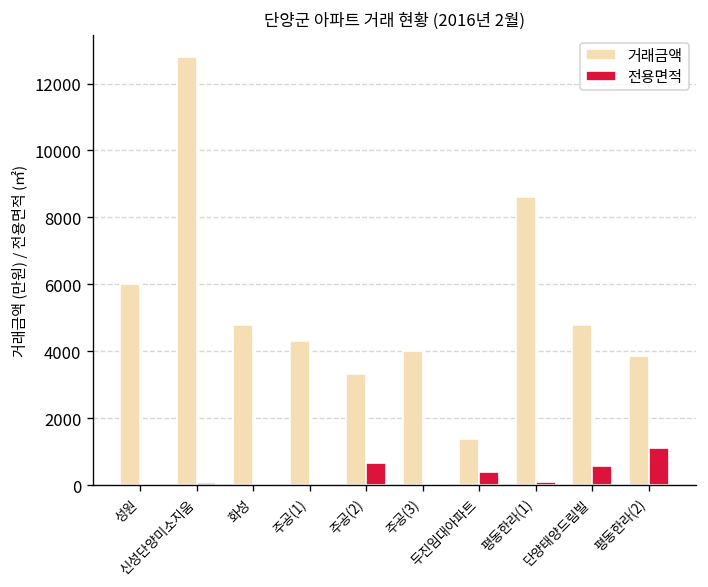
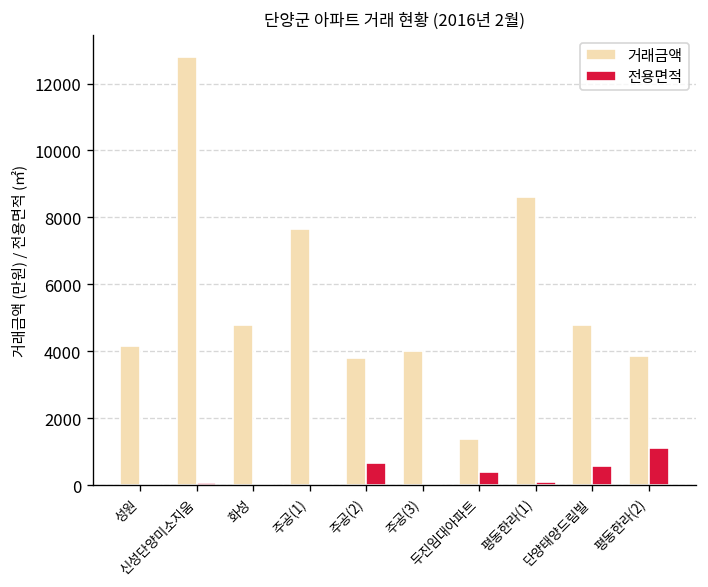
거래금액, 성원: 6000 -> 4200
거래금액, 주공(1): 4300 -> 7600
거래금액, 주공(2): 3300 -> 3800
